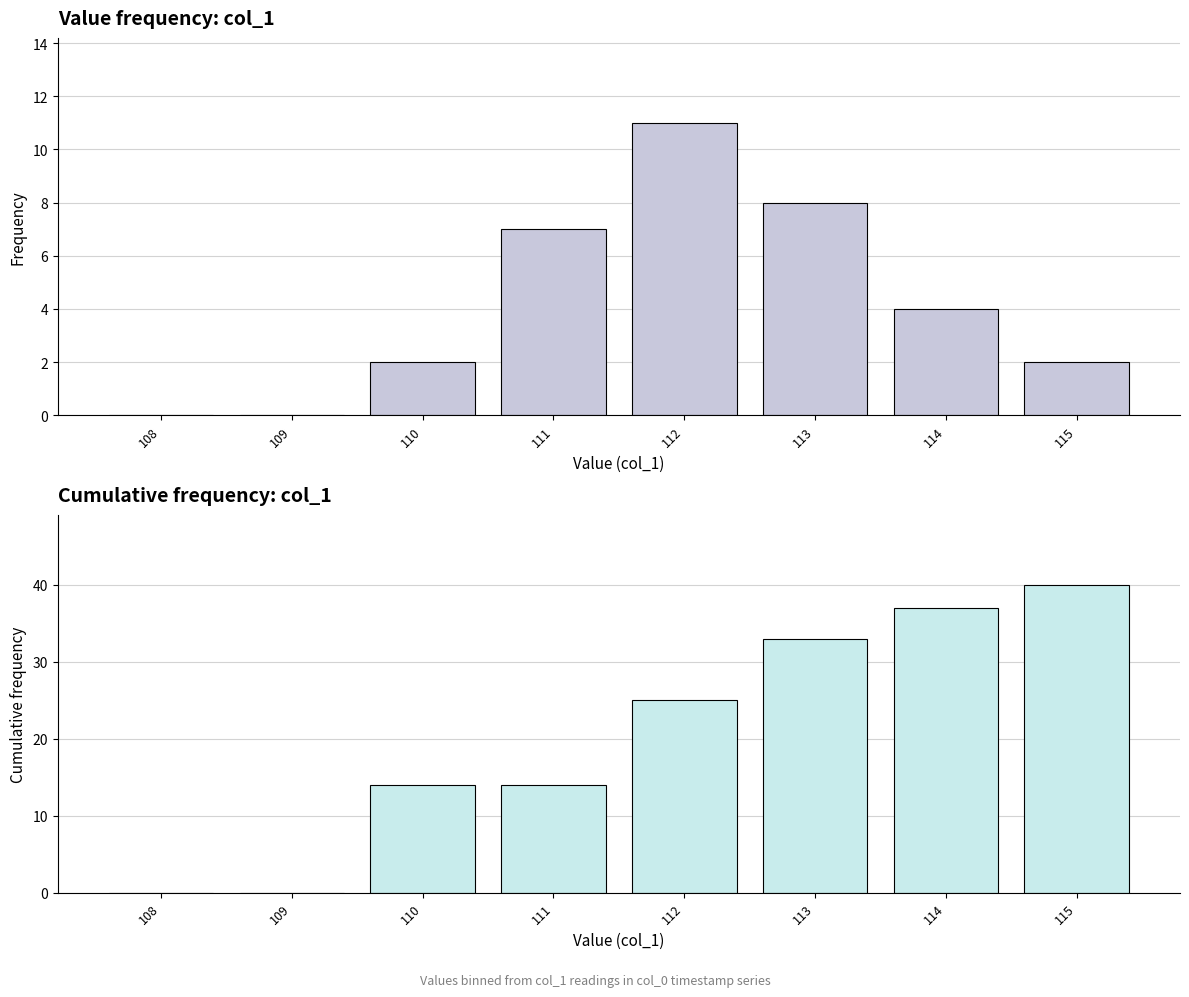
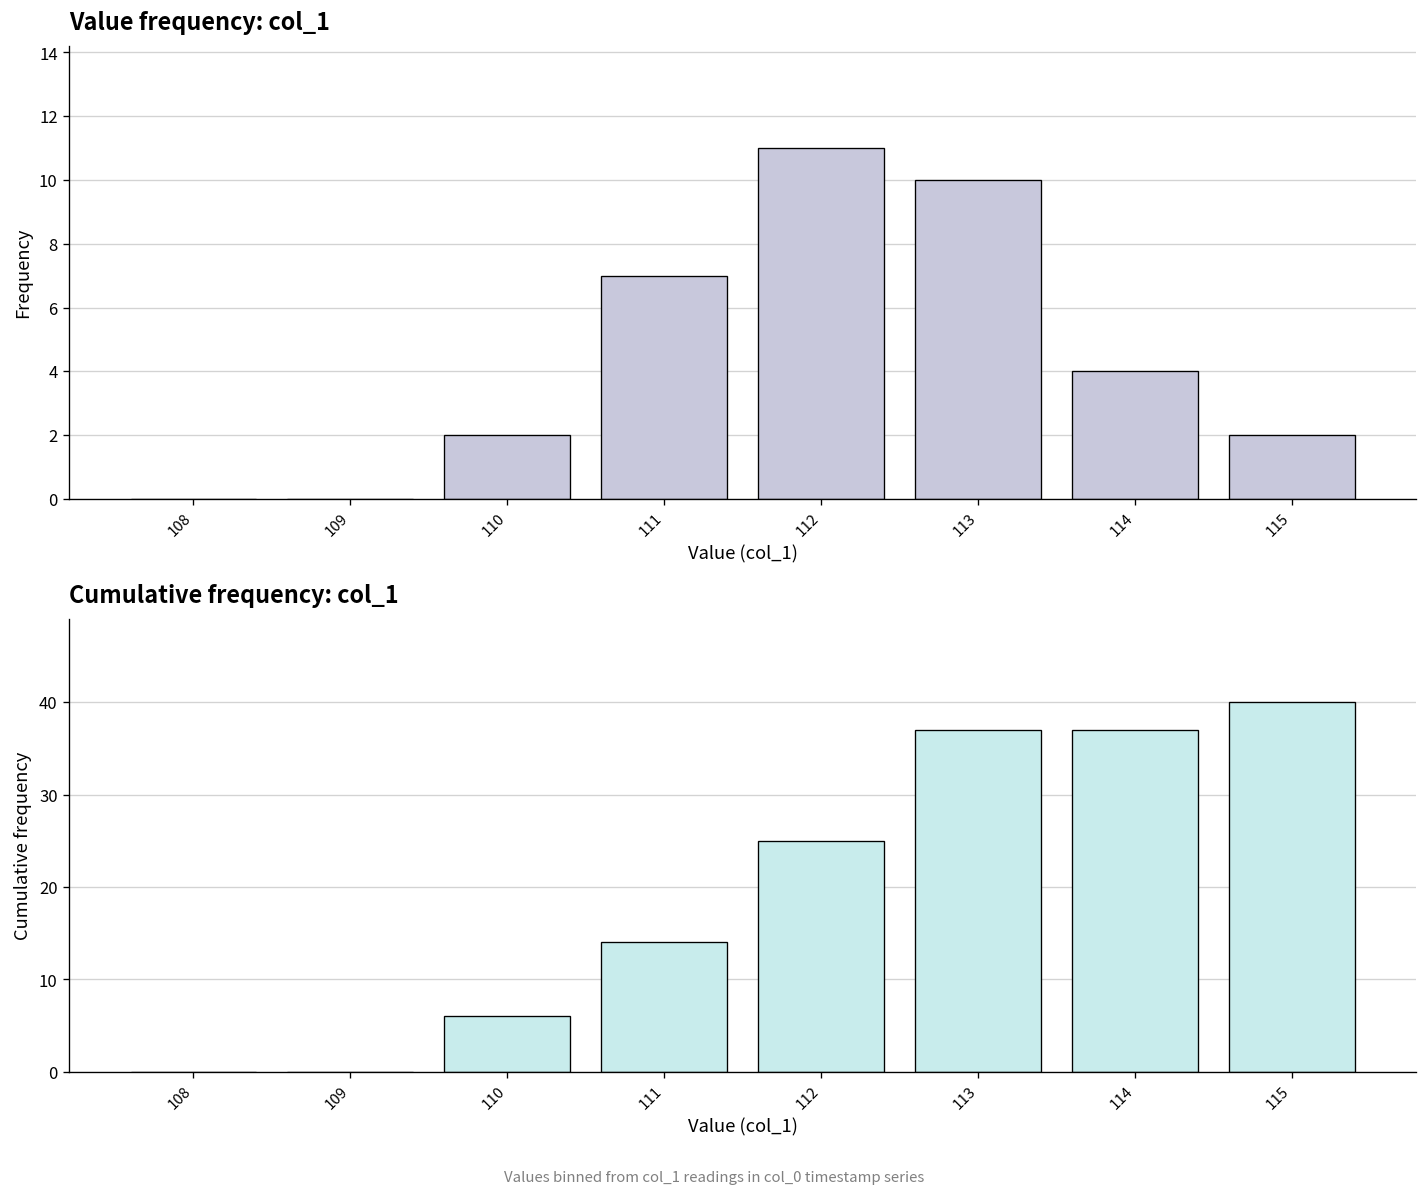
Value frequency: col_1, 113: 8 -> 10
Cumulative frequency: col_1, 110: 14 -> 6
Cumulative frequency: col_1, 113: 33 -> 37
